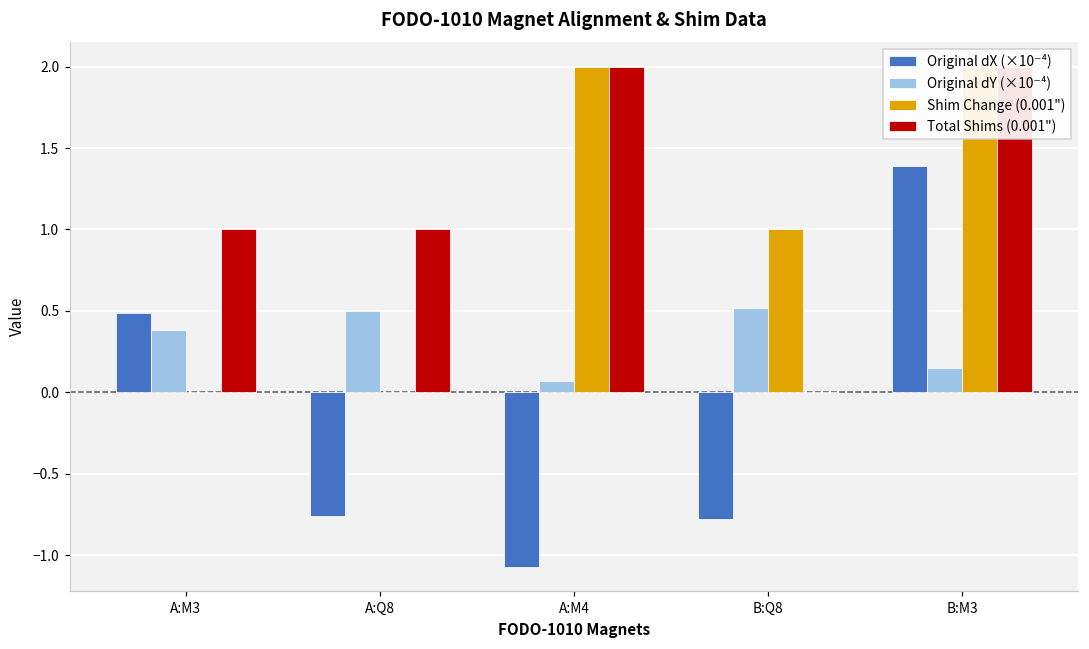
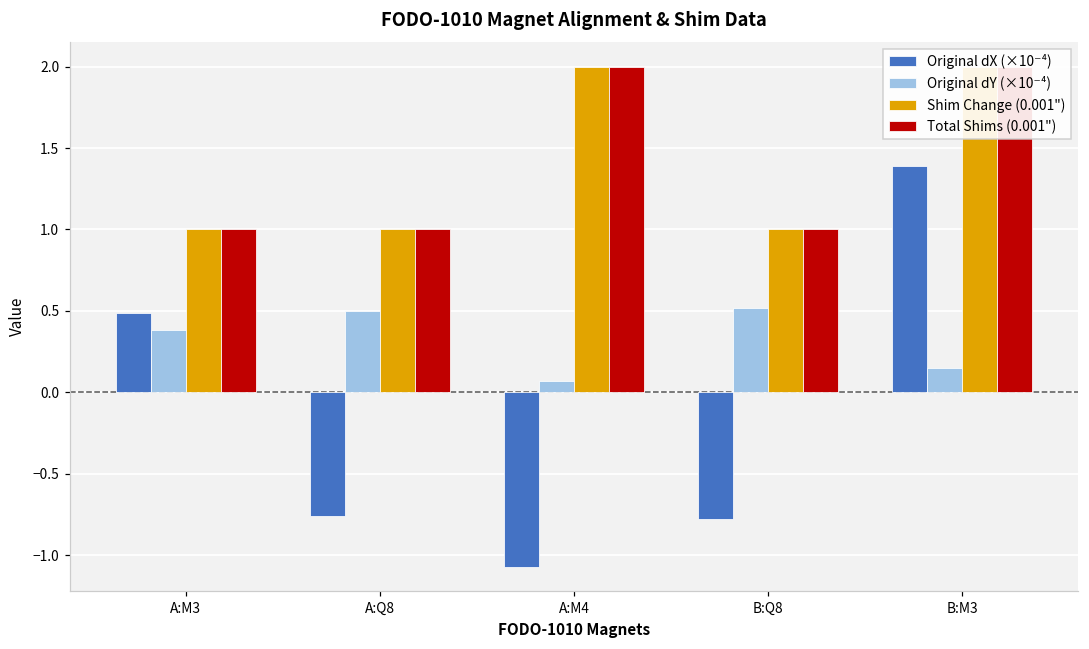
Shim Change (0.001"), A:M3: 0 -> 1
Shim Change (0.001"), A:Q8: 0 -> 1
Total Shims (0.001"), B:Q8: 0 -> 1
